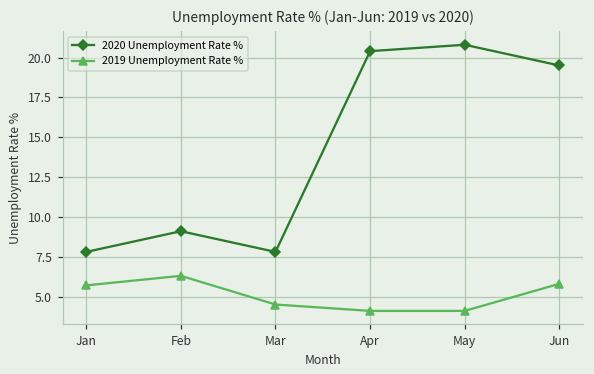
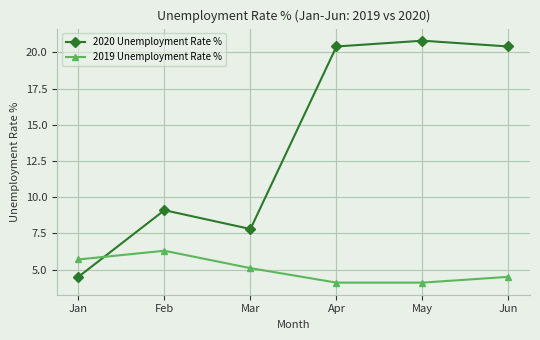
2020 Unemployment Rate %, Jan: 7.8 -> 4.5
2019 Unemployment Rate %, Mar: 4.5 -> 5.1
2020 Unemployment Rate %, Jun: 19.5 -> 20.4
2019 Unemployment Rate %, Jun: 5.8 -> 4.5
